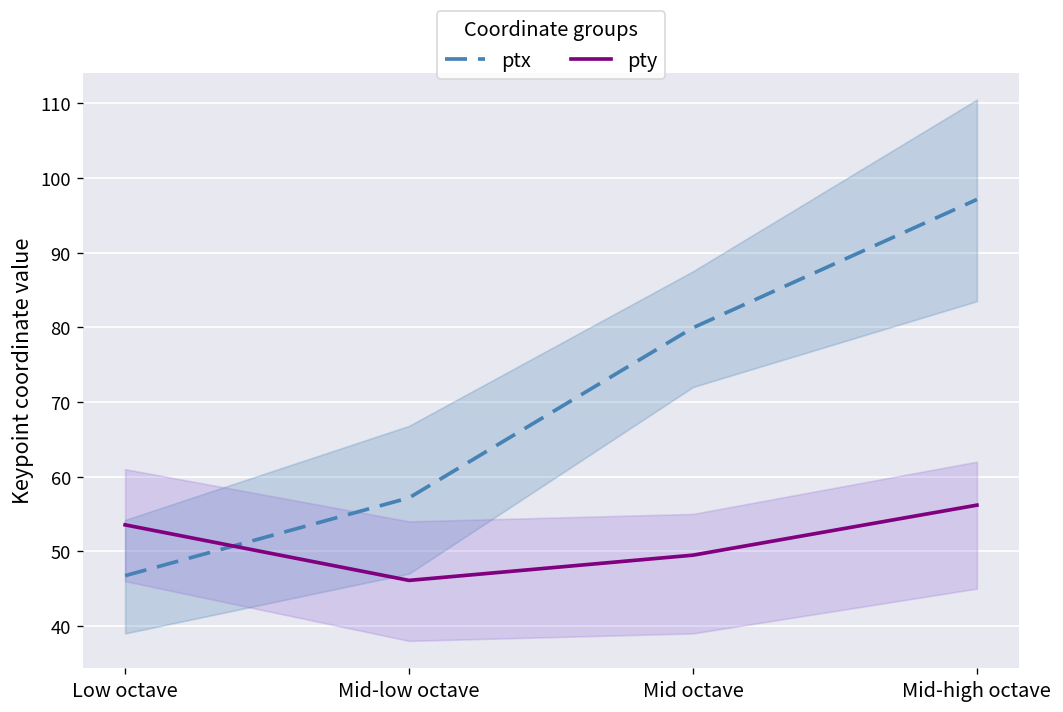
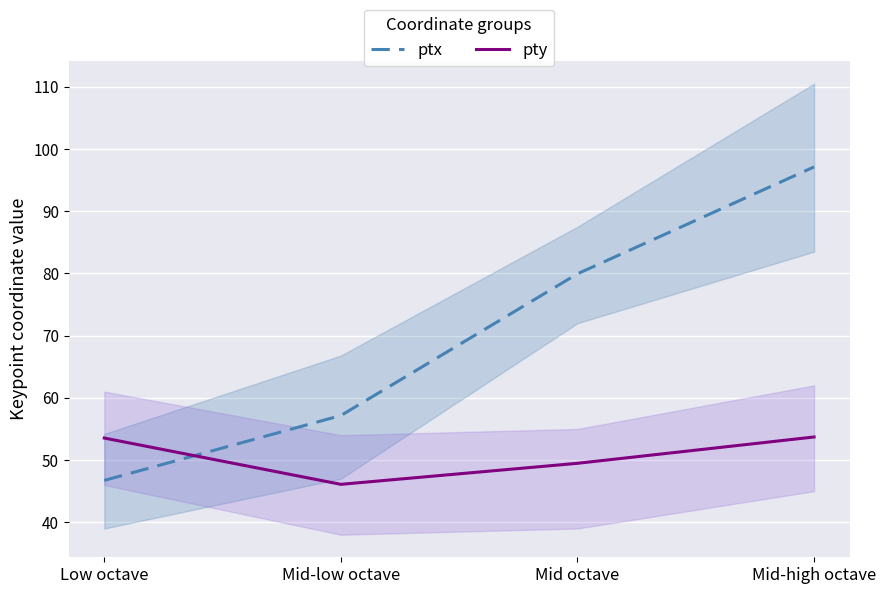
pty, Mid-high octave: 56 -> 54
